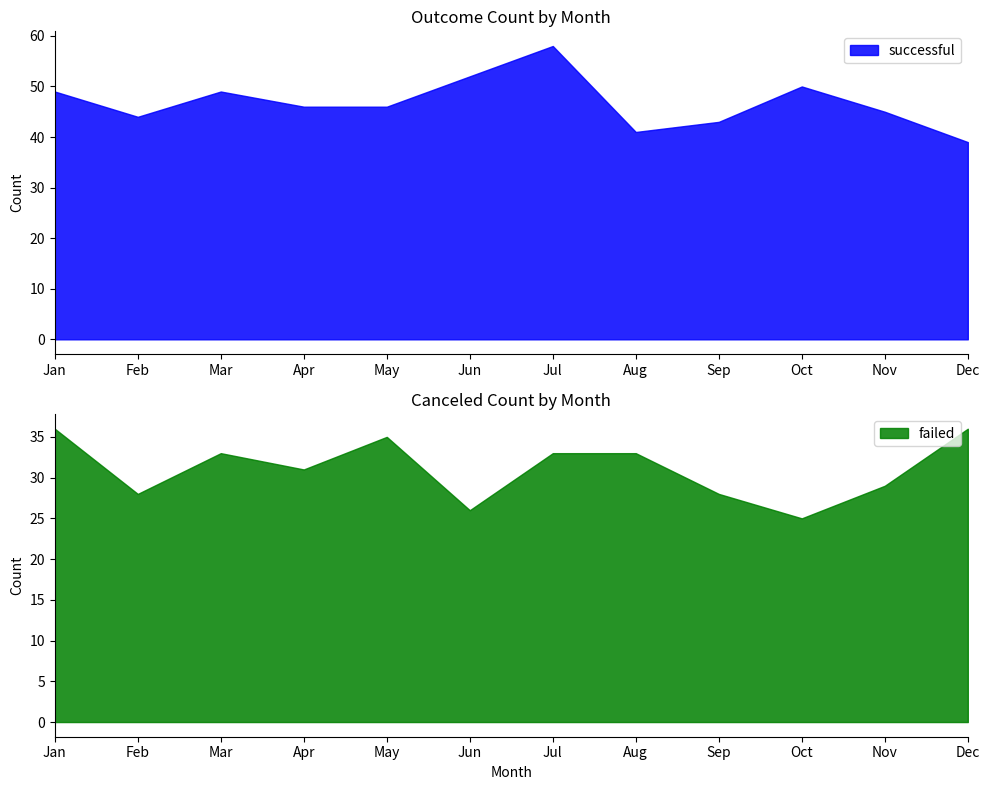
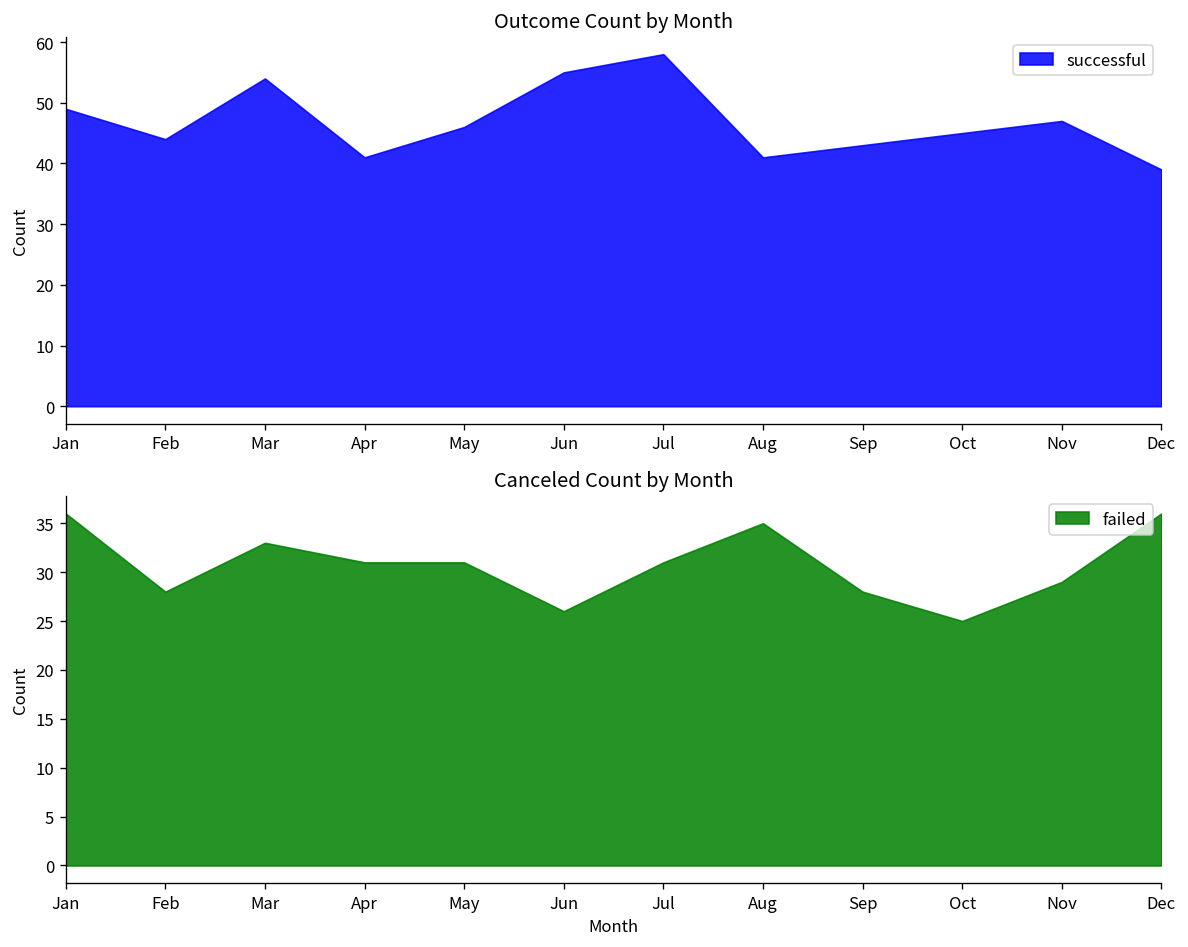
Outcome Count by Month, Mar: 49 -> 54
Outcome Count by Month, Apr: 46 -> 41
Outcome Count by Month, Jun: 52 -> 55
Outcome Count by Month, Oct: 50 -> 45
Outcome Count by Month, Nov: 45 -> 47
Canceled Count by Month, May: 35 -> 31
Canceled Count by Month, Jul: 33 -> 31
Canceled Count by Month, Aug: 33 -> 35
